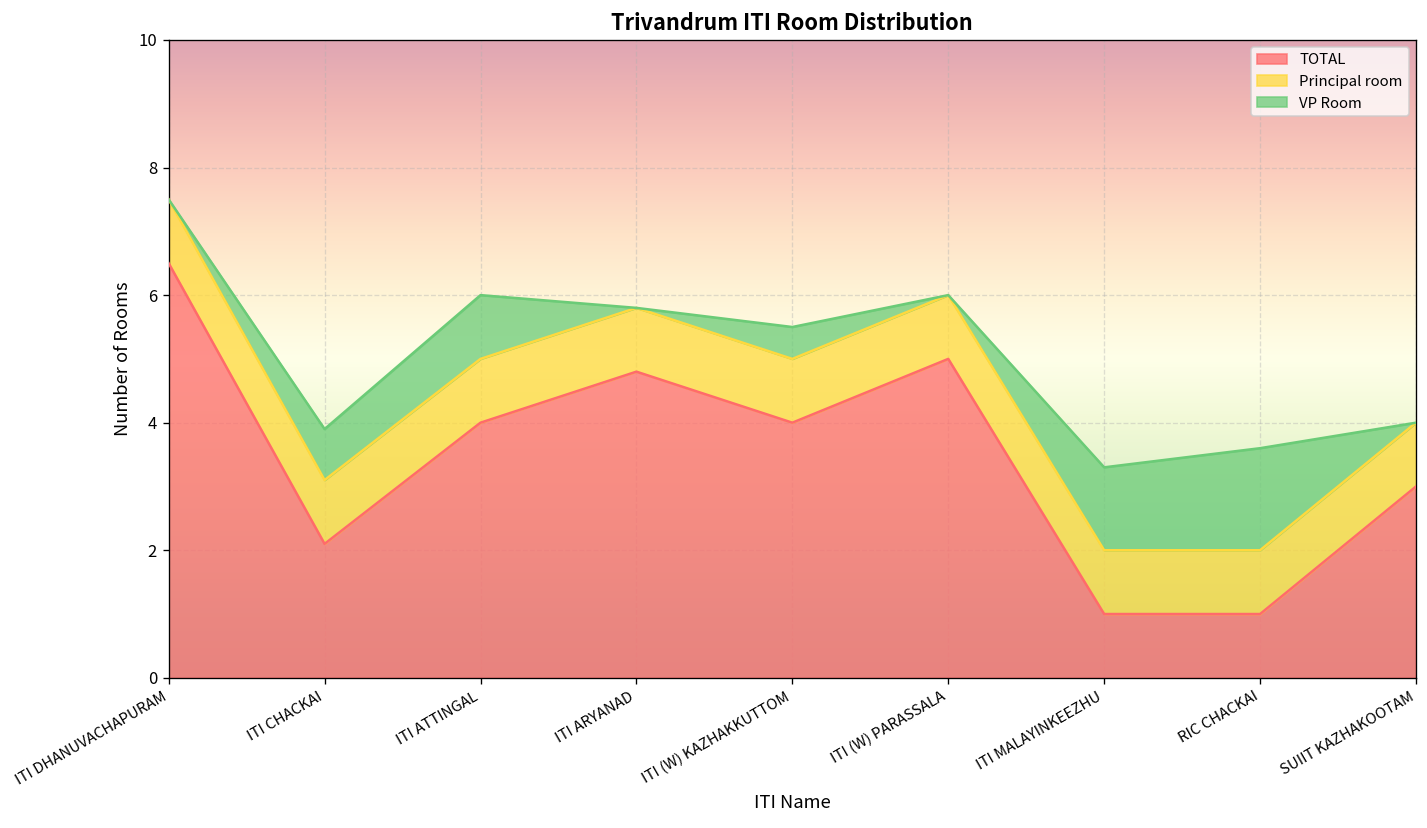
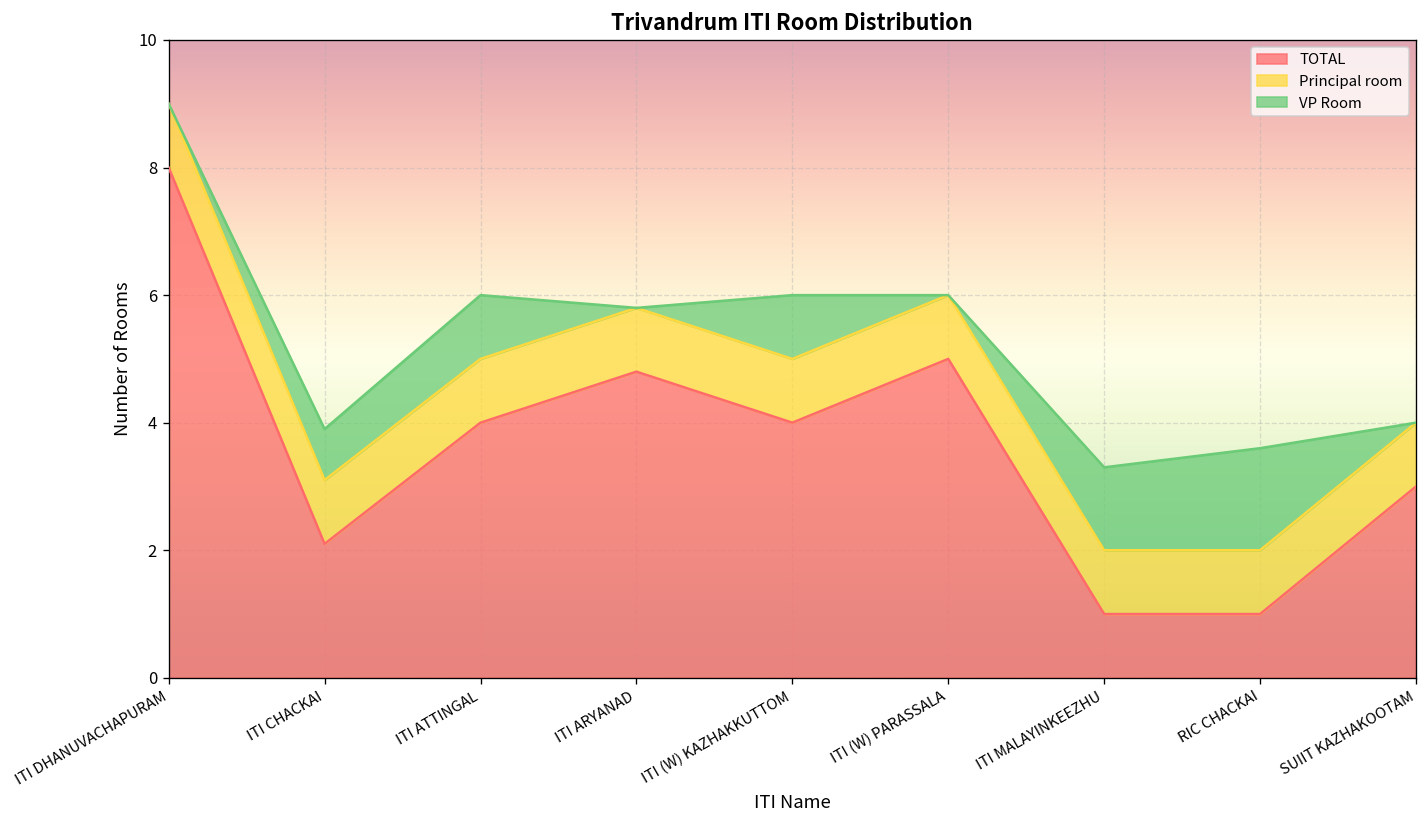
TOTAL, ITI DHANUVACHAPURAM: 6.5 -> 8.0
VP Room, ITI (W) KAZHAKKUTTOM: 0.5 -> 1.0
